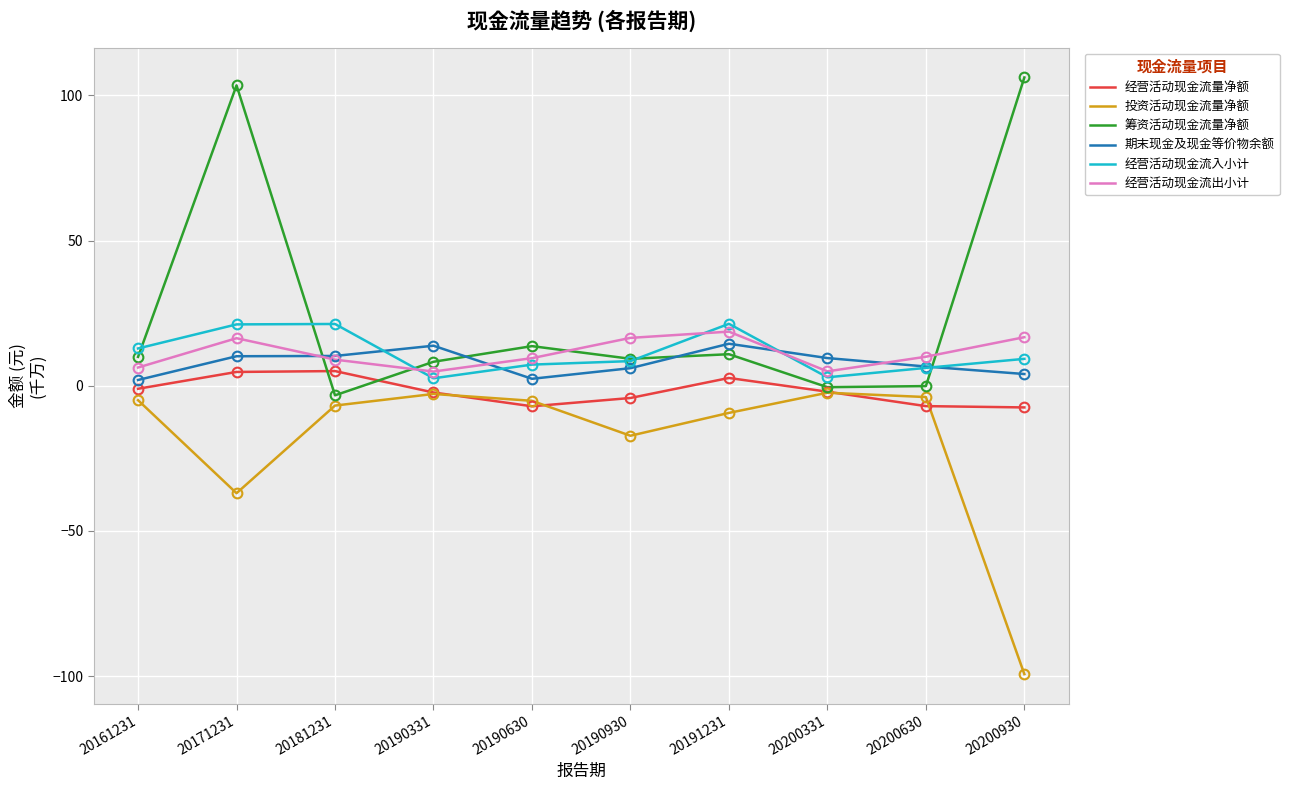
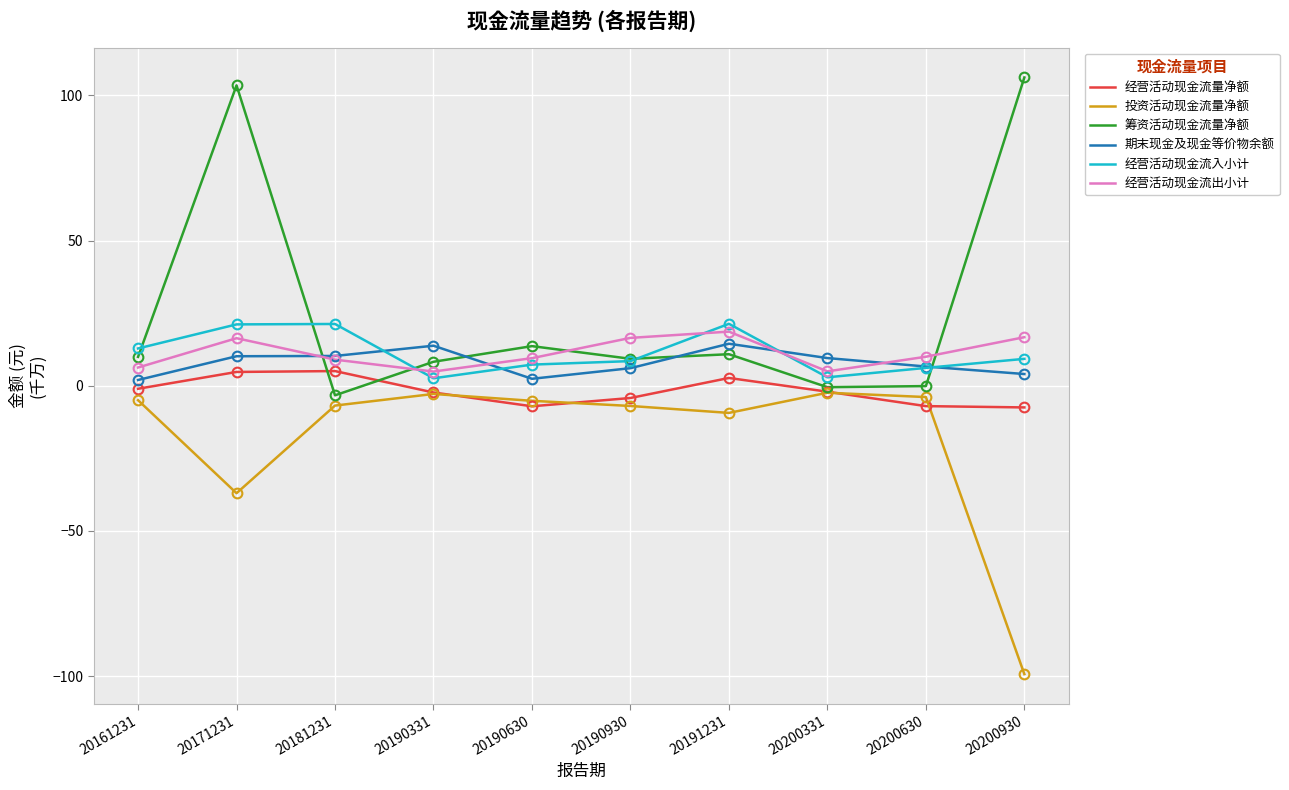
投资活动现金流量净额, 20190930: -17 -> -7
